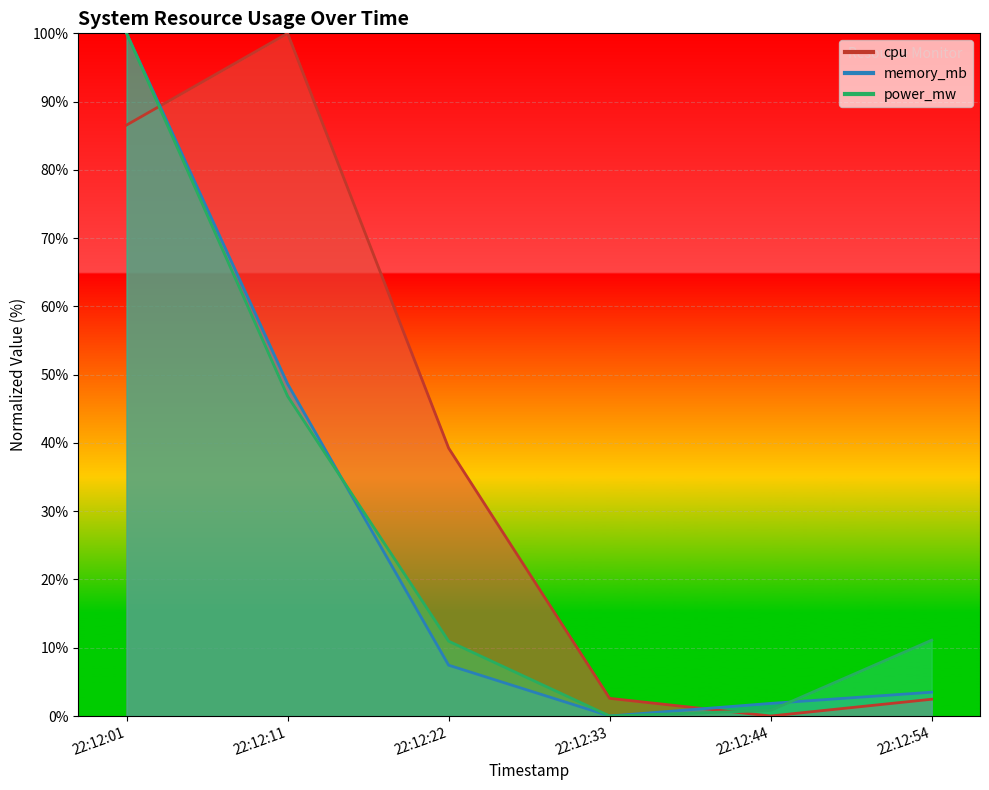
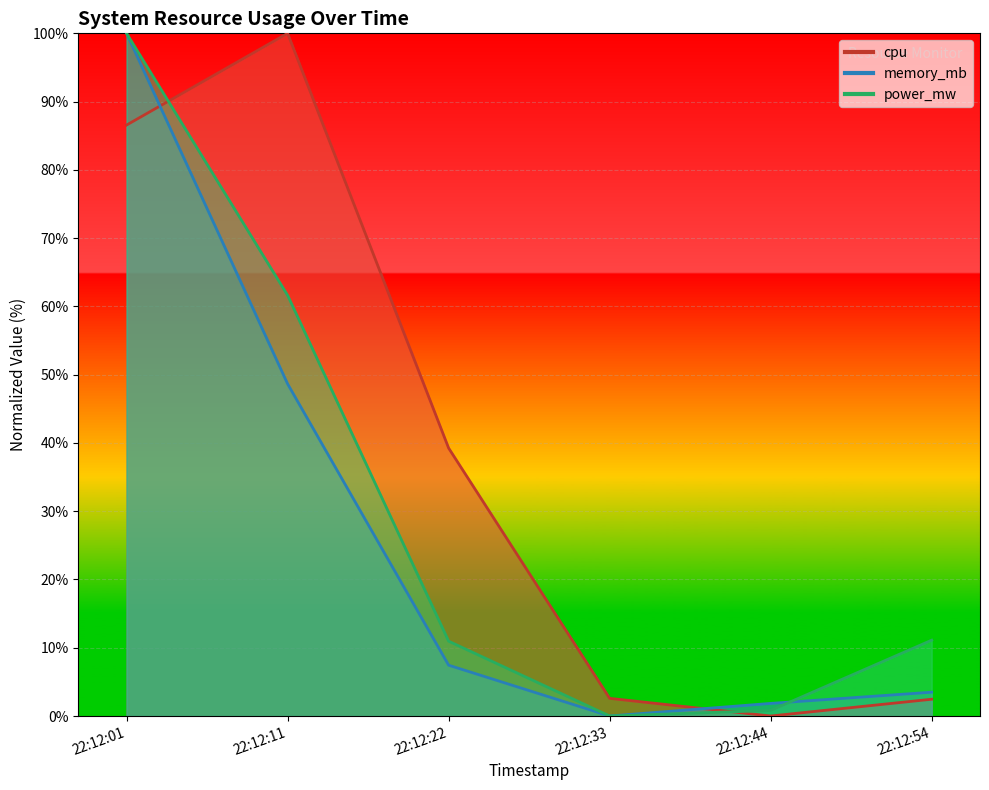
power_mw, 22:12:11: 47% -> 62%
